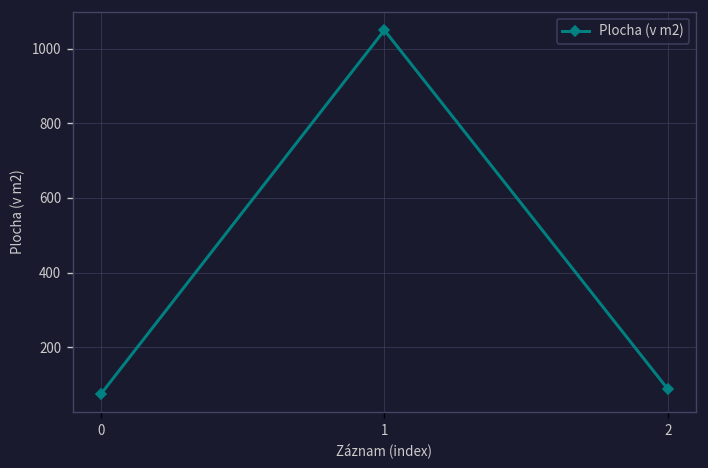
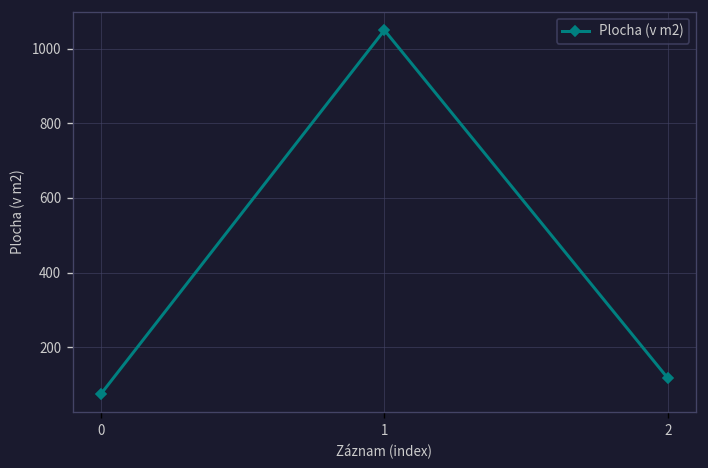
2: 90 -> 120
